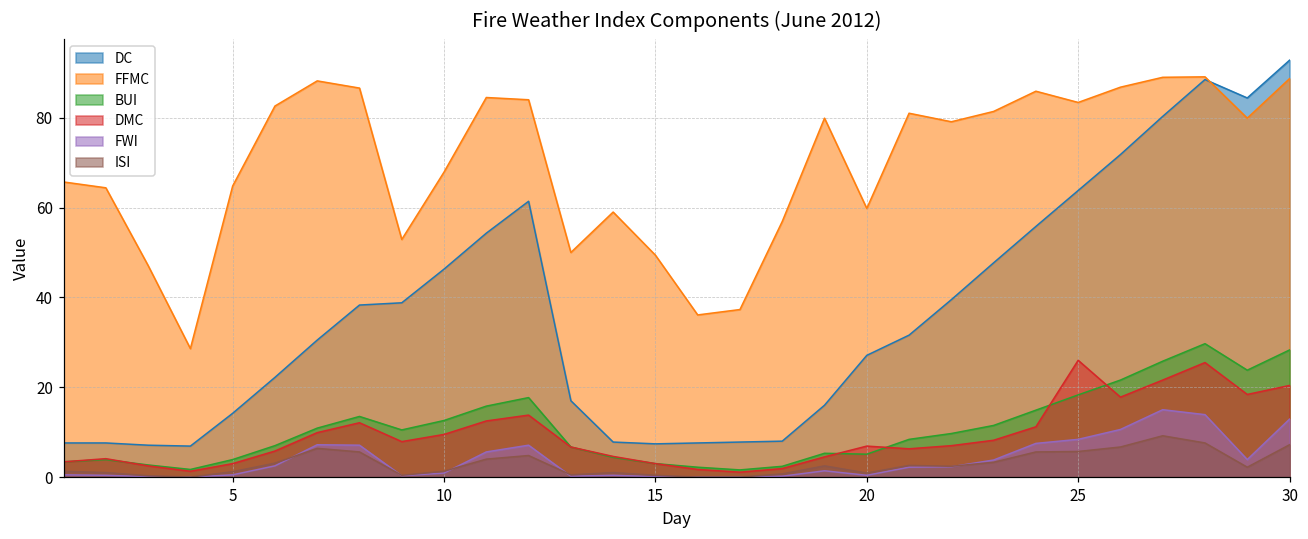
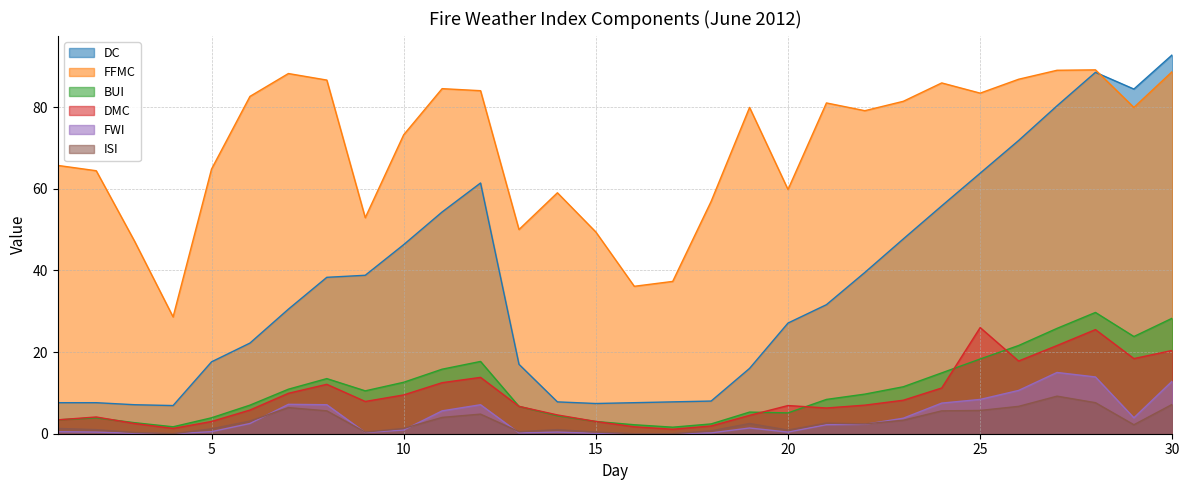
DC, 5: 14 -> 18
FFMC, 10: 68 -> 73
